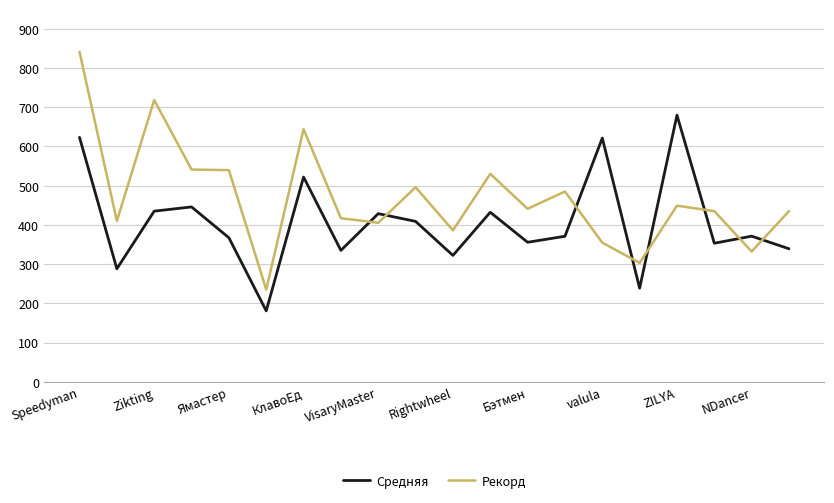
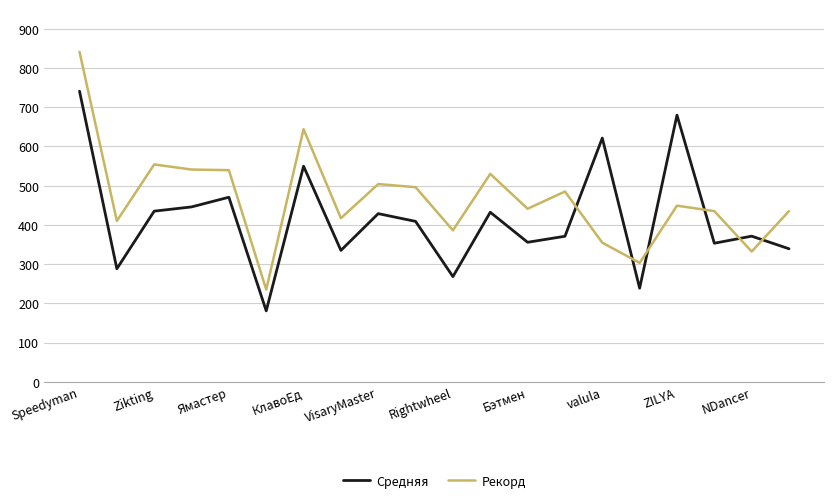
Средняя, Speedyman: 620 -> 740
Рекорд, Zikting: 720 -> 550
Средняя, Ямастер: 370 -> 470
Средняя, КлавоЕд: 520 -> 550
Рекорд, VisaryMaster: 410 -> 500
Средняя, Rightwheel: 320 -> 270
